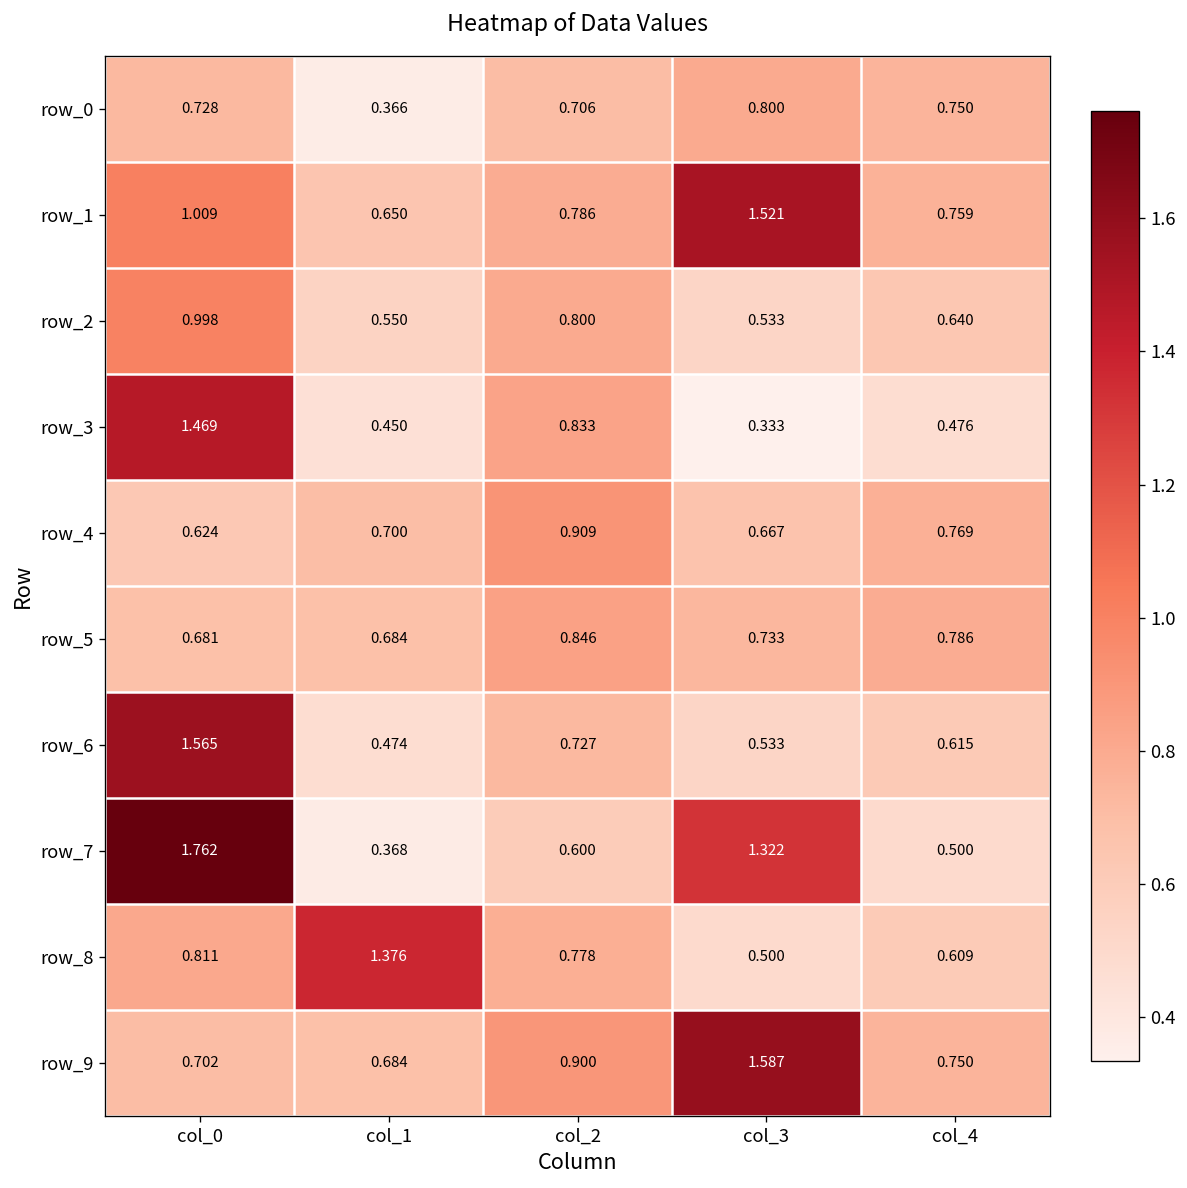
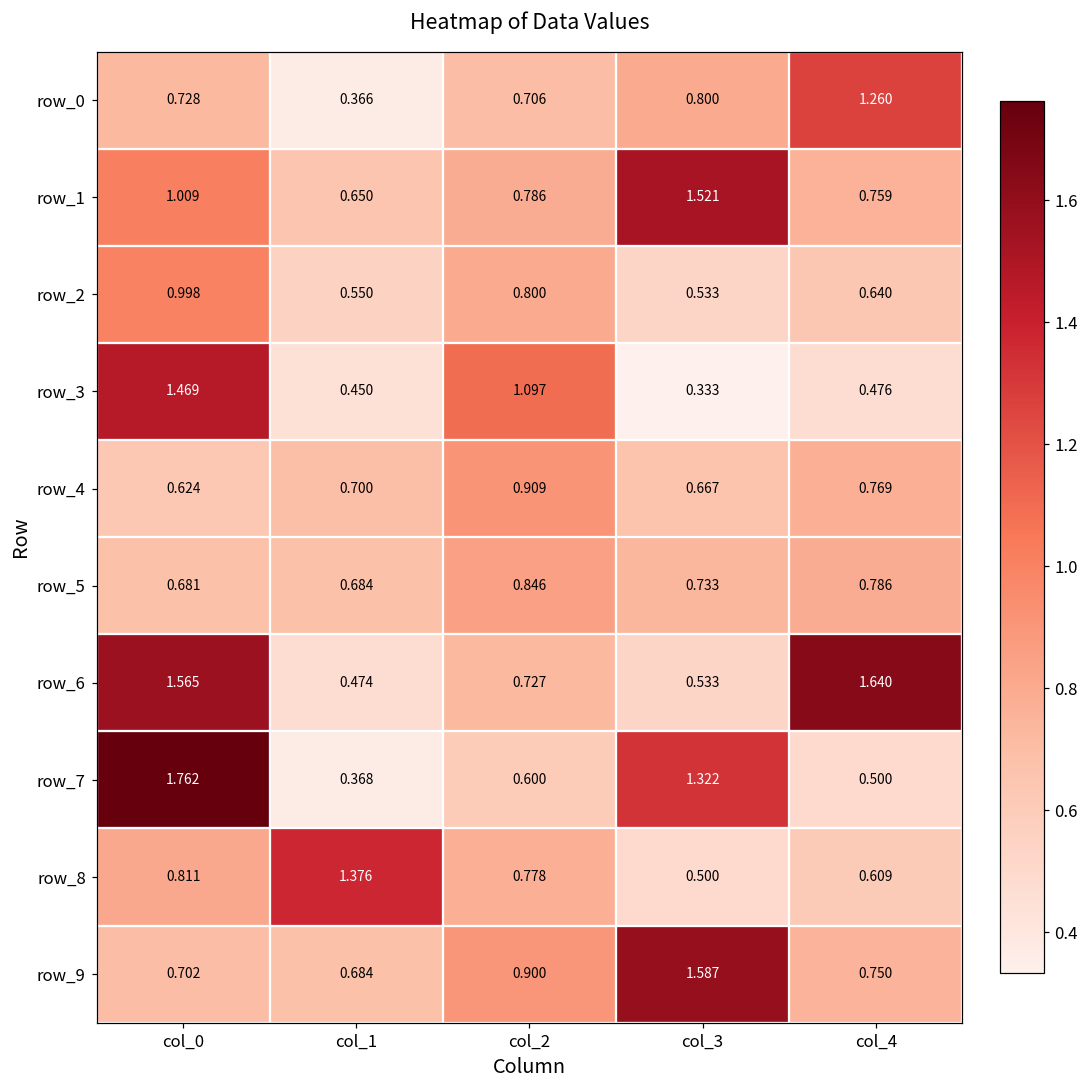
row_0, col_4: 0.750 -> 1.260
row_3, col_2: 0.833 -> 1.097
row_6, col_4: 0.615 -> 1.640
